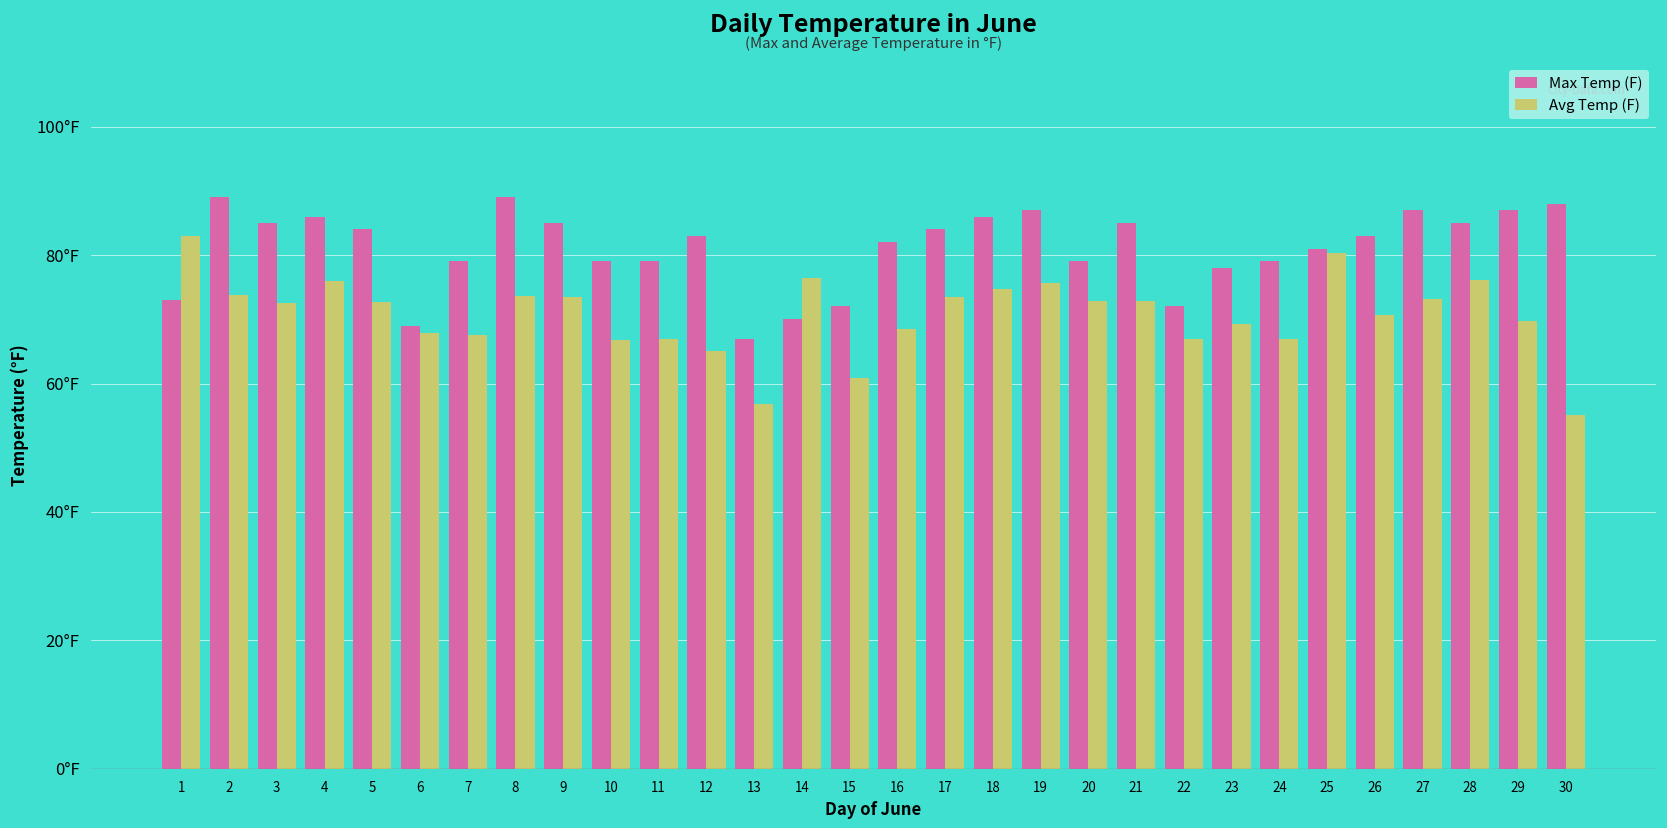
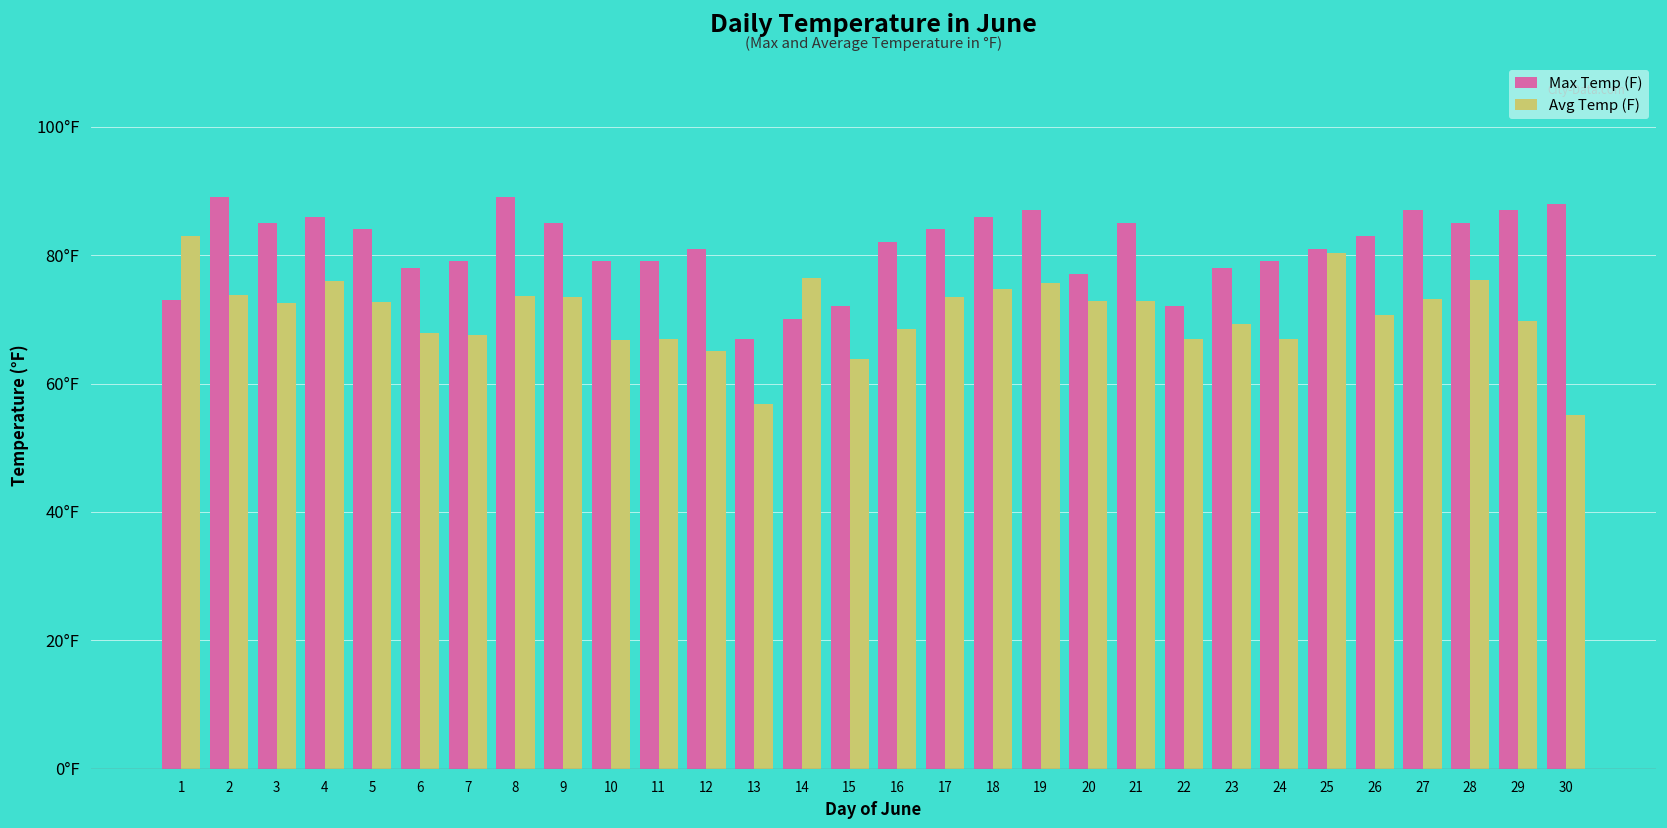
Max Temp (F), 6: 69°F -> 78°F
Max Temp (F), 12: 83°F -> 81°F
Avg Temp (F), 15: 61°F -> 64°F
Max Temp (F), 20: 79°F -> 77°F
